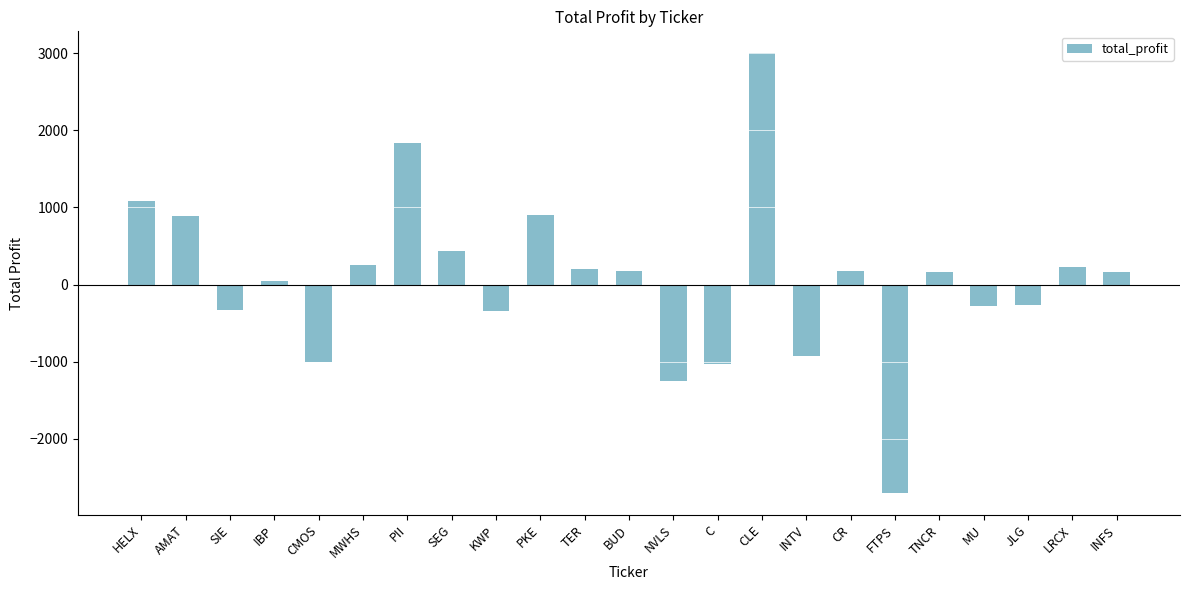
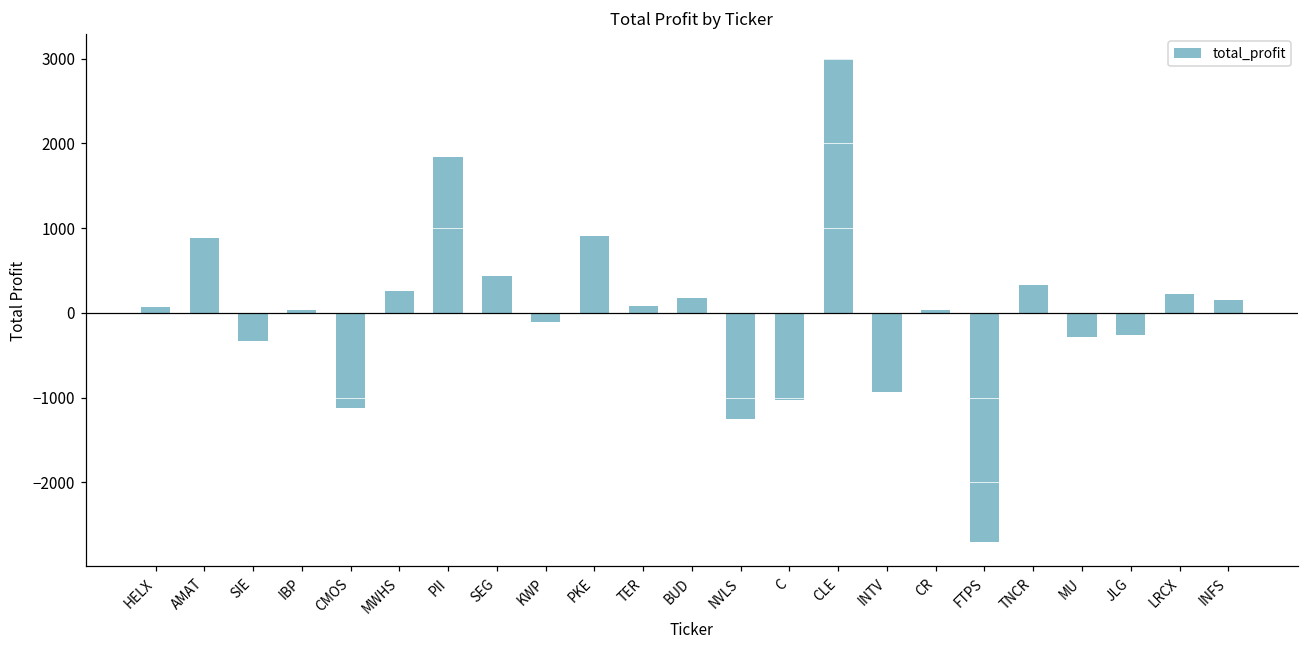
HELX: 1100 -> 100
CMOS: -1000 -> -1100
KWP: -300 -> -100
TER: 200 -> 100
CR: 200 -> 0
TNCR: 200 -> 300
